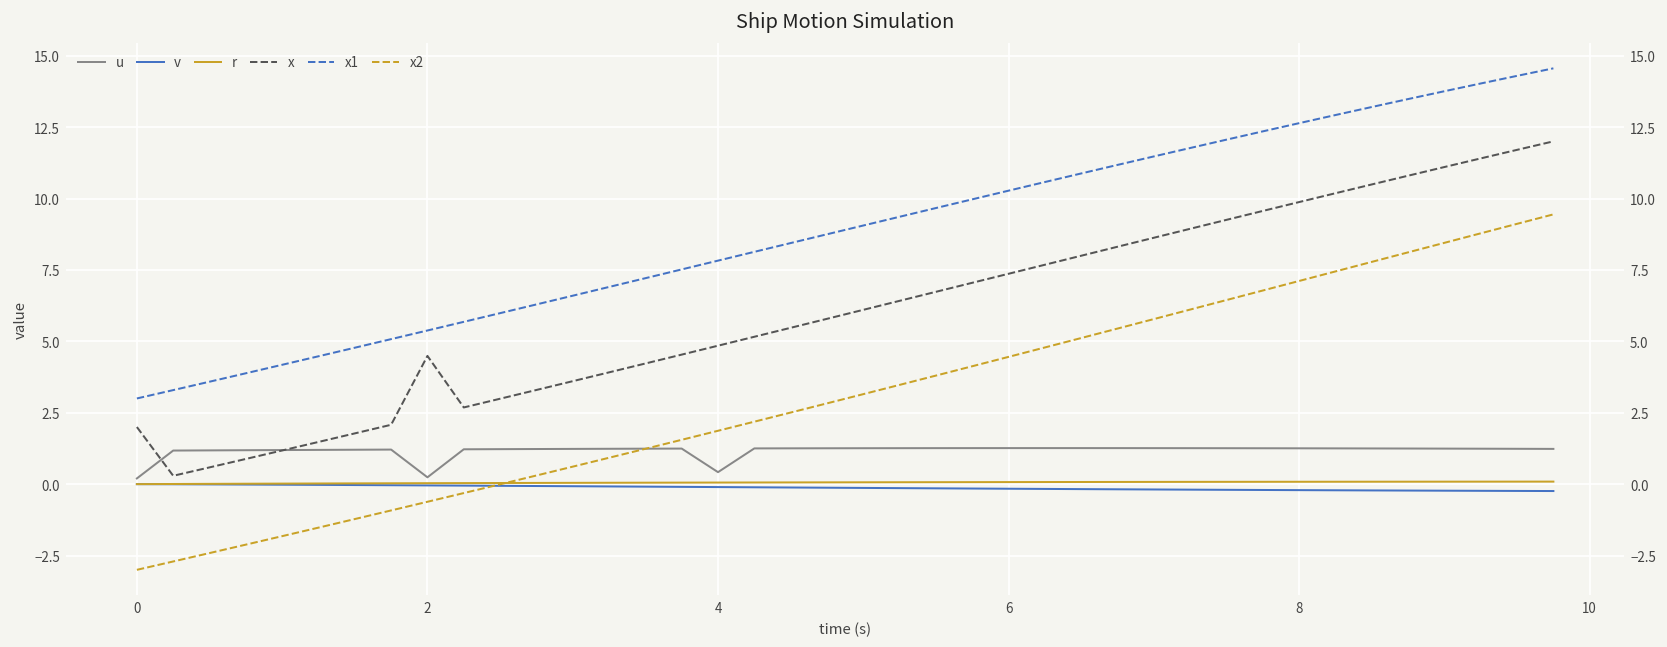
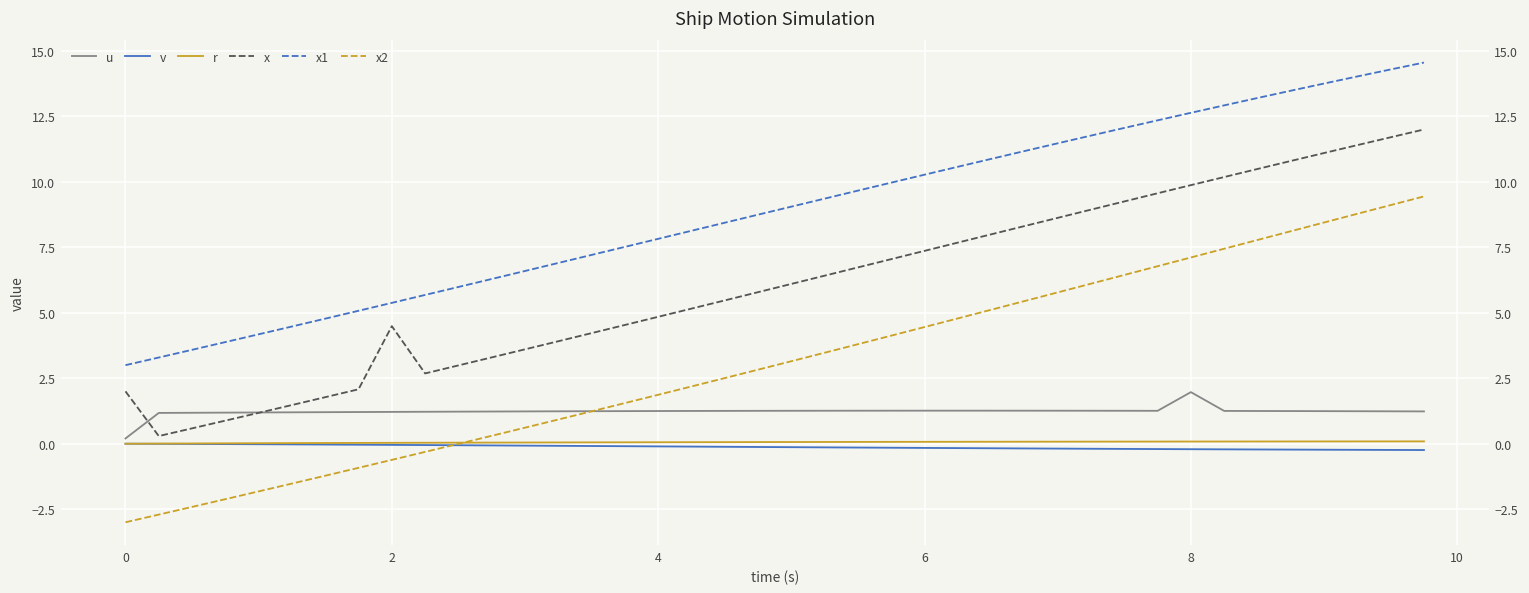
u, 2: 0.2 -> 1.2
u, 4: 0.4 -> 1.2
u, 8: 1.3 -> 2.0
